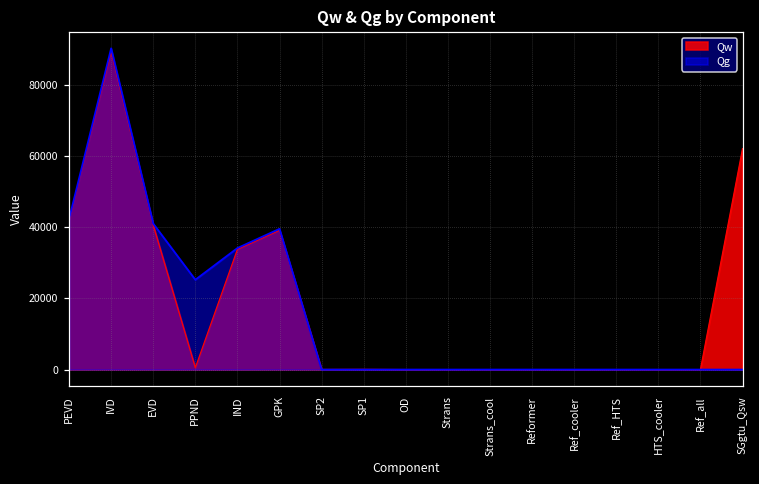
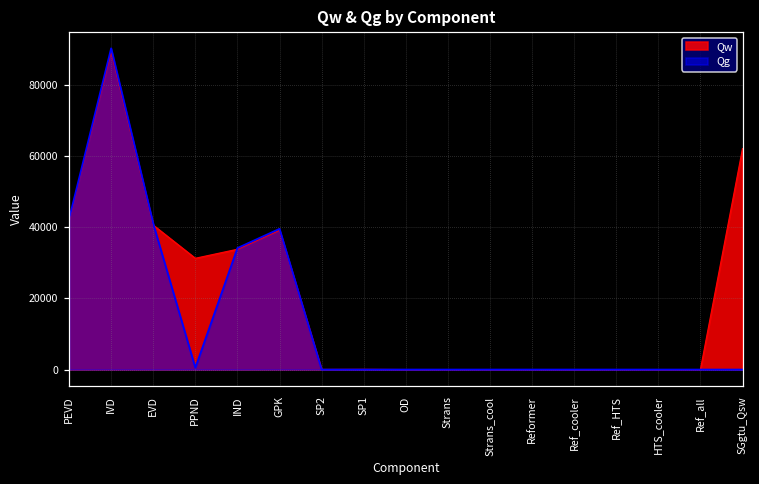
Qw, PPND: 1000 -> 31000
Qg, PPND: 25000 -> 1000
